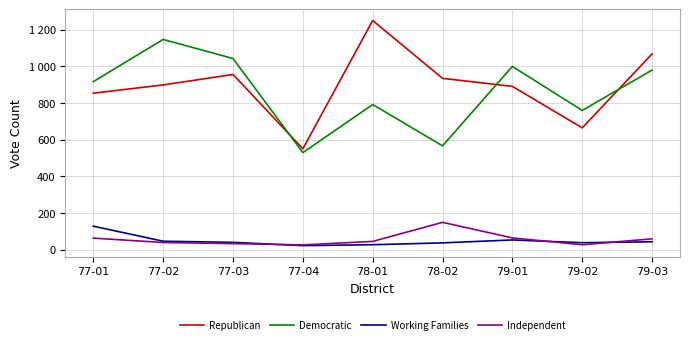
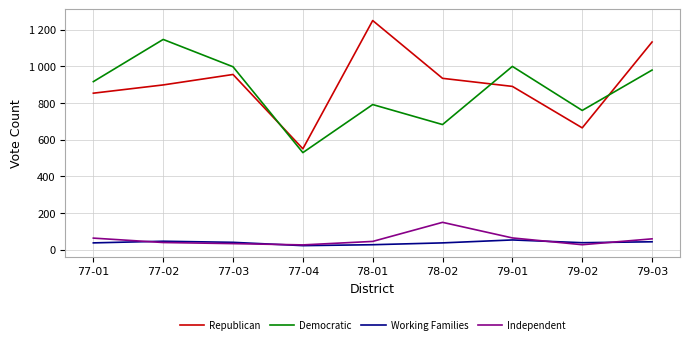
Working Families, 77-01: 130 -> 40
Democratic, 77-03: 1040 -> 1000
Democratic, 78-02: 570 -> 680
Republican, 79-03: 1070 -> 1130
